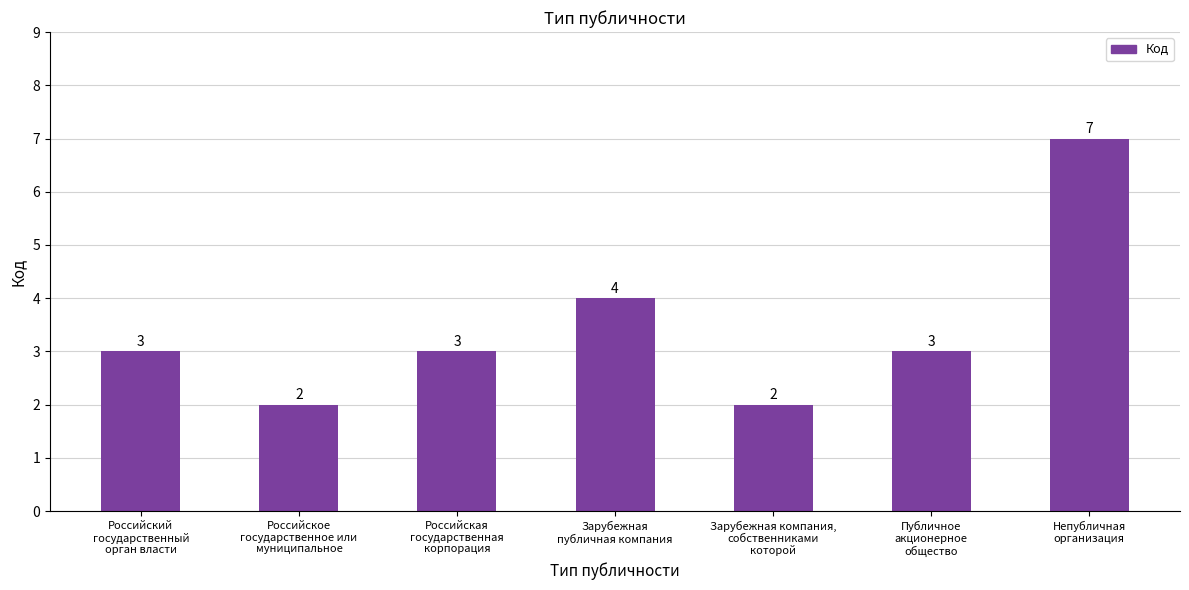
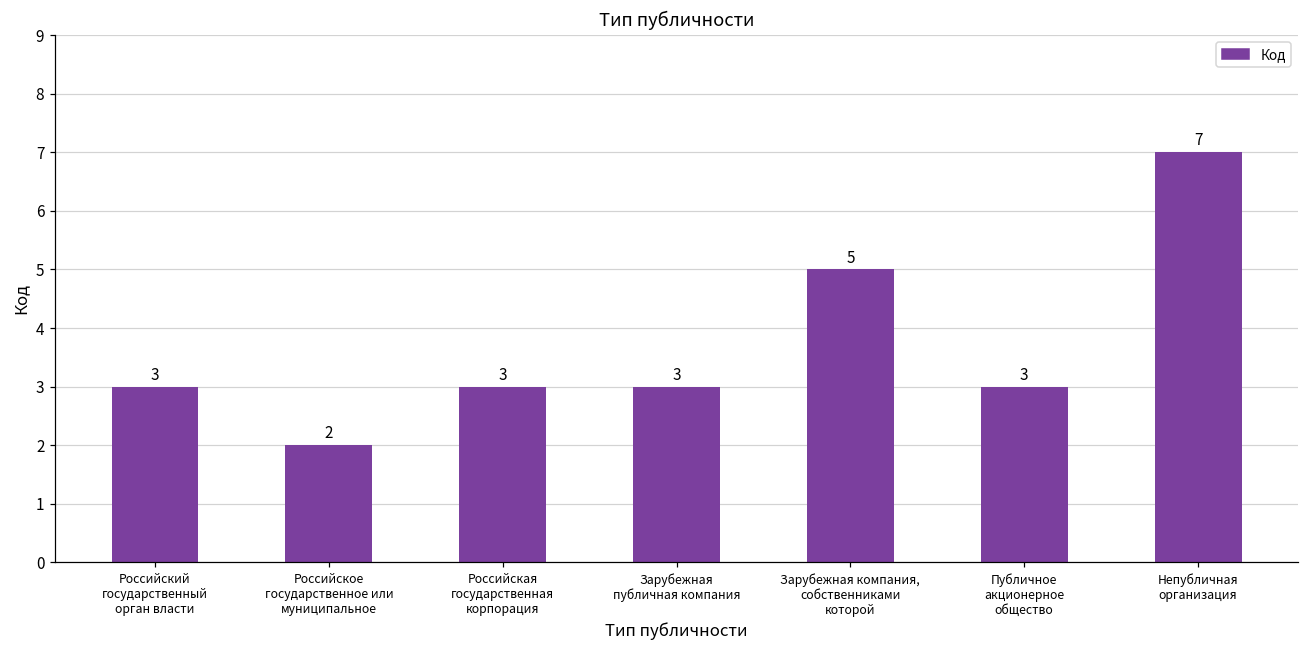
Зарубежная публичная компания: 4 -> 3
Зарубежная компания, собственниками которой: 2 -> 5
